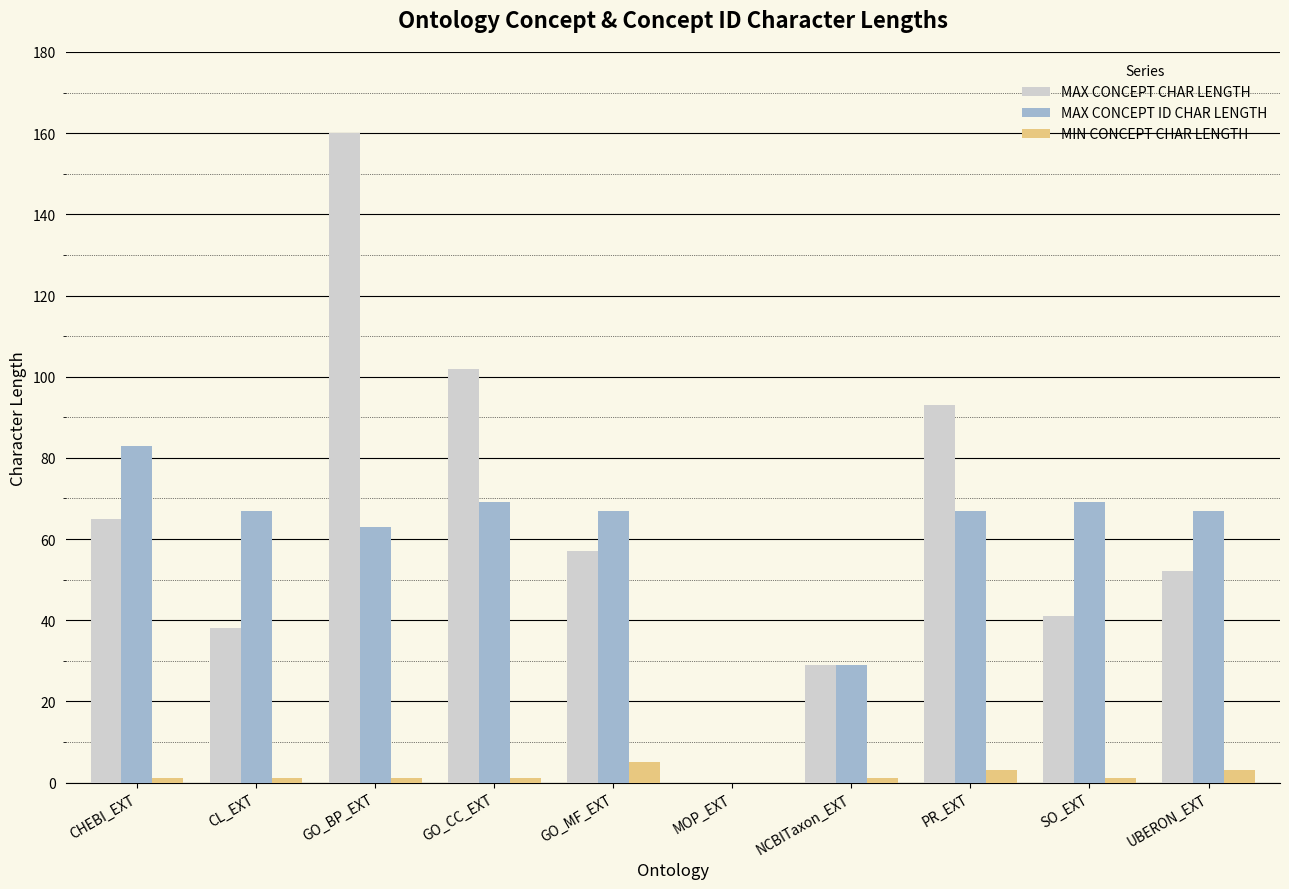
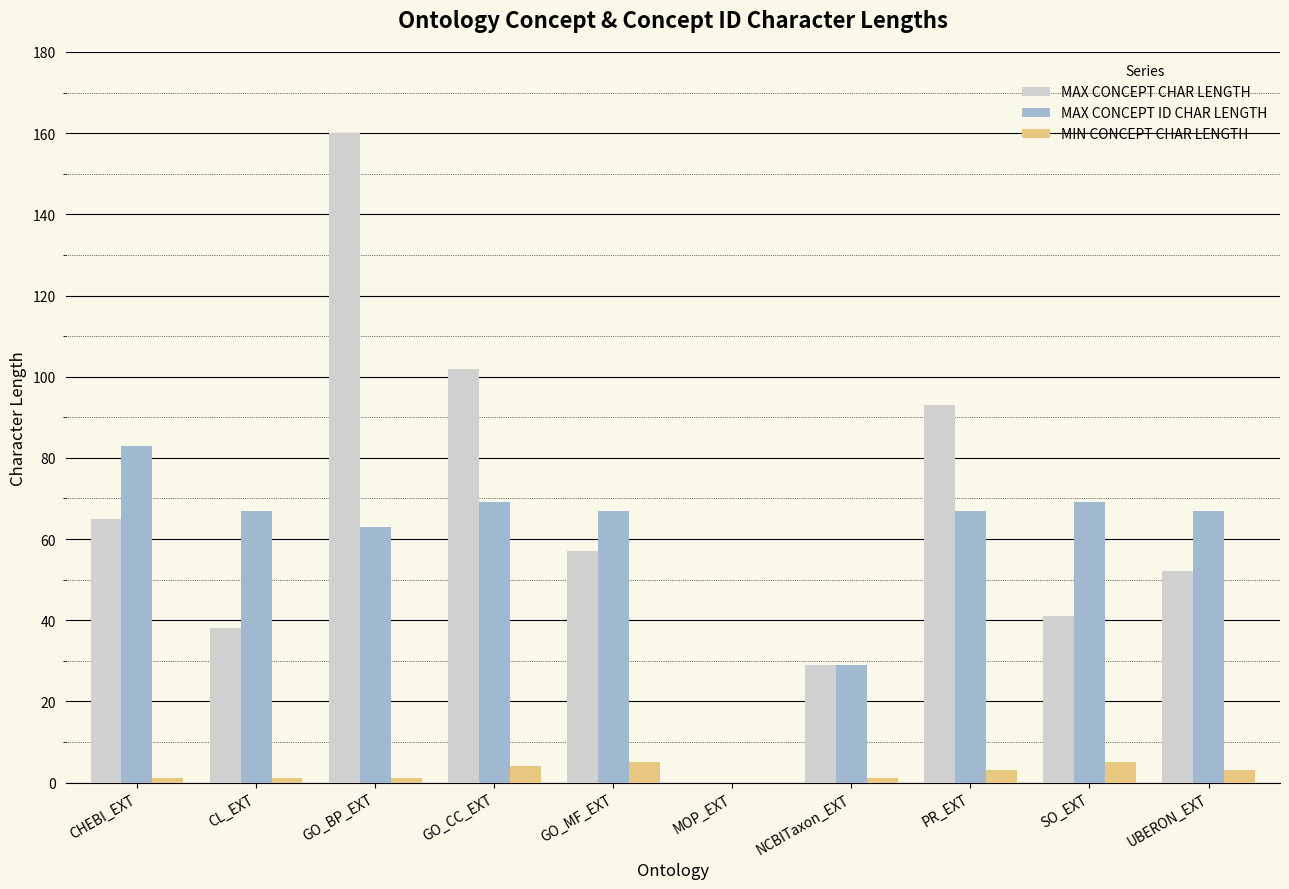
MIN CONCEPT CHAR LENGTH, GO_CC_EXT: 1 -> 4
MIN CONCEPT CHAR LENGTH, SO_EXT: 1 -> 5
